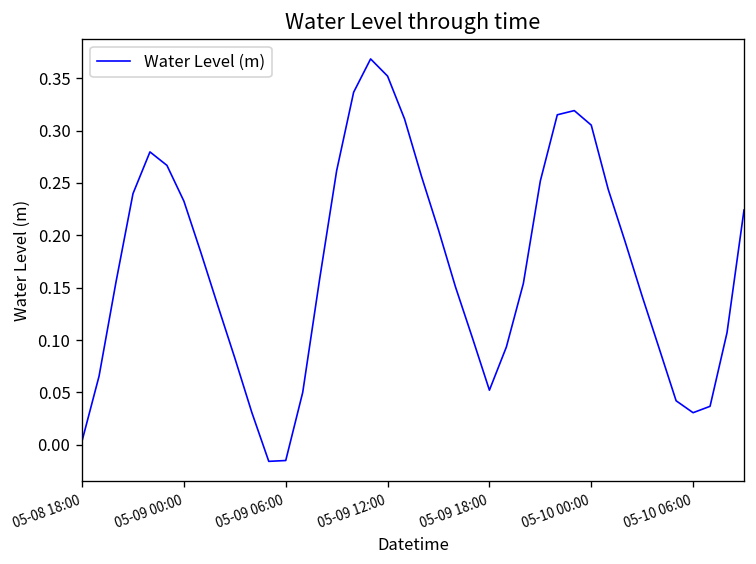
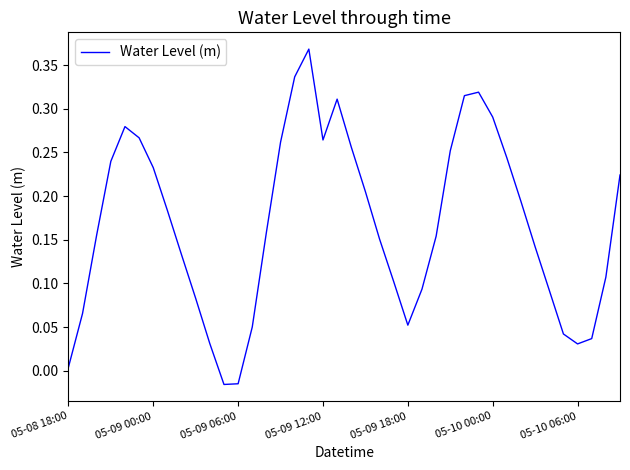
05-09 12:00: 0.35 -> 0.26
05-10 00:00: 0.31 -> 0.29
